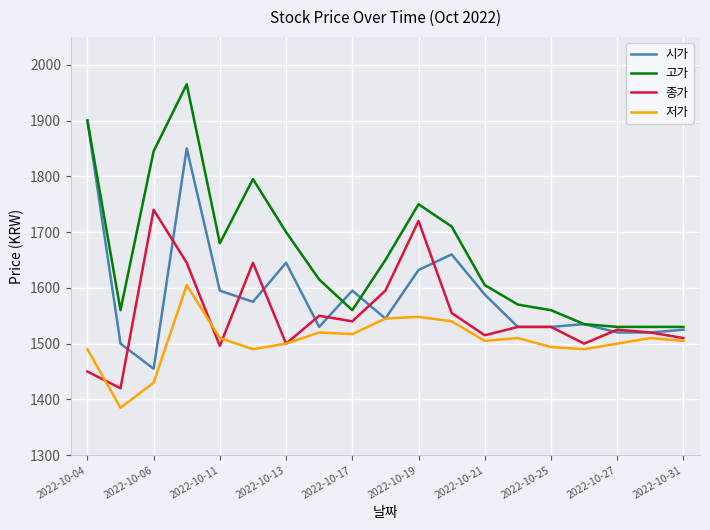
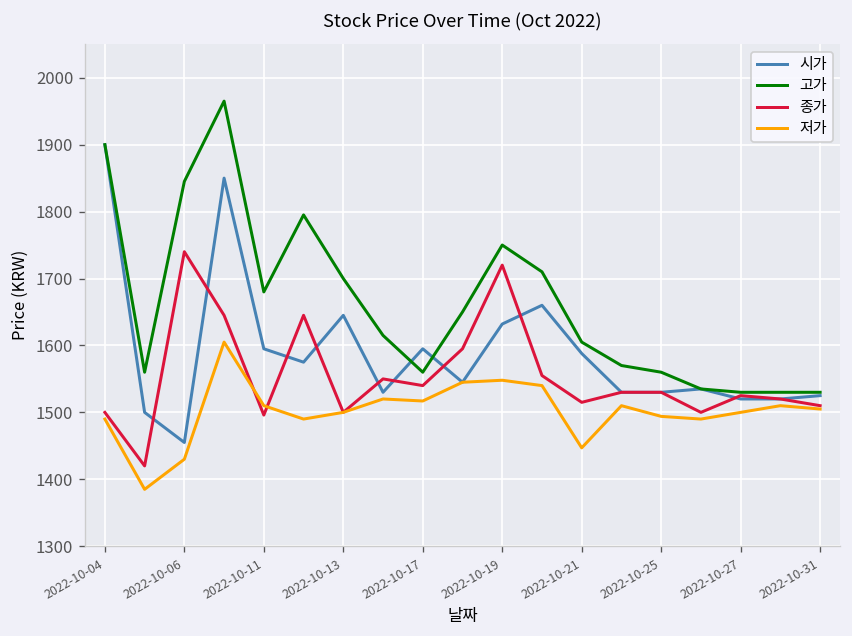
종가, 2022-10-04: 1450 -> 1500
저가, 2022-10-21: 1510 -> 1450
